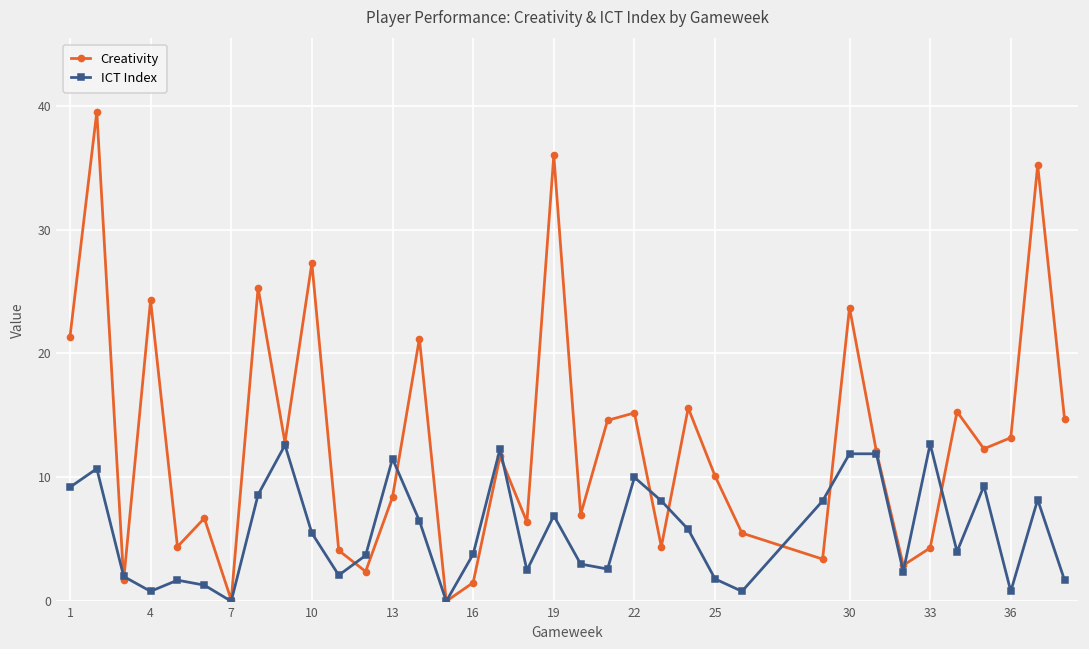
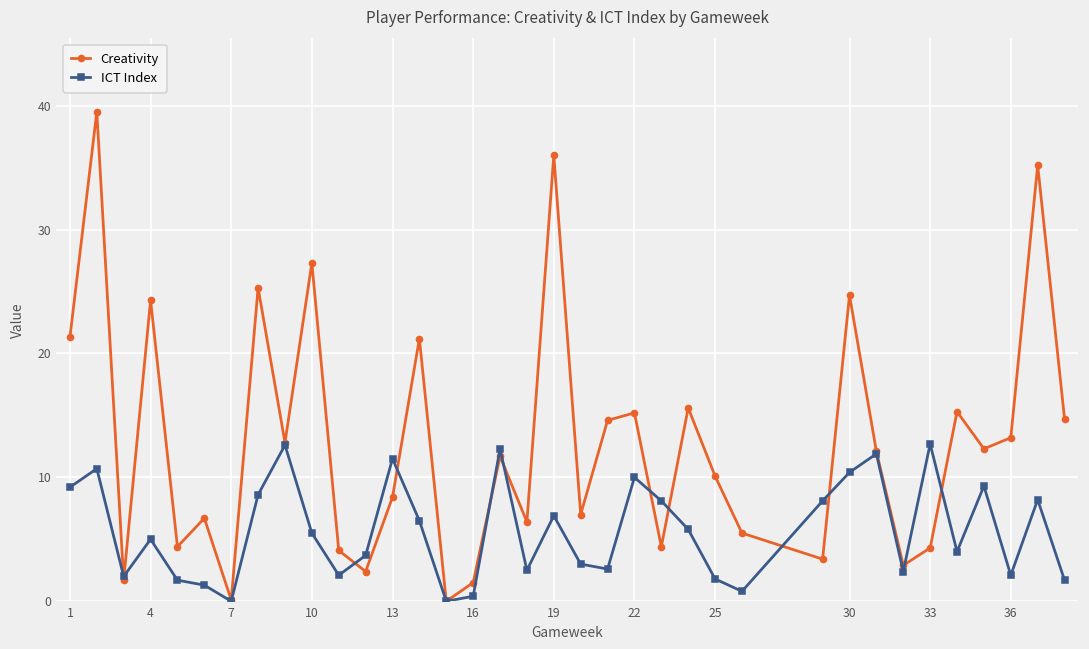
ICT Index, 4: 0.8 -> 5.0
ICT Index, 16: 3.8 -> 0.4
Creativity, 30: 23.7 -> 24.7
ICT Index, 30: 11.9 -> 10.4
ICT Index, 36: 0.8 -> 2.1
